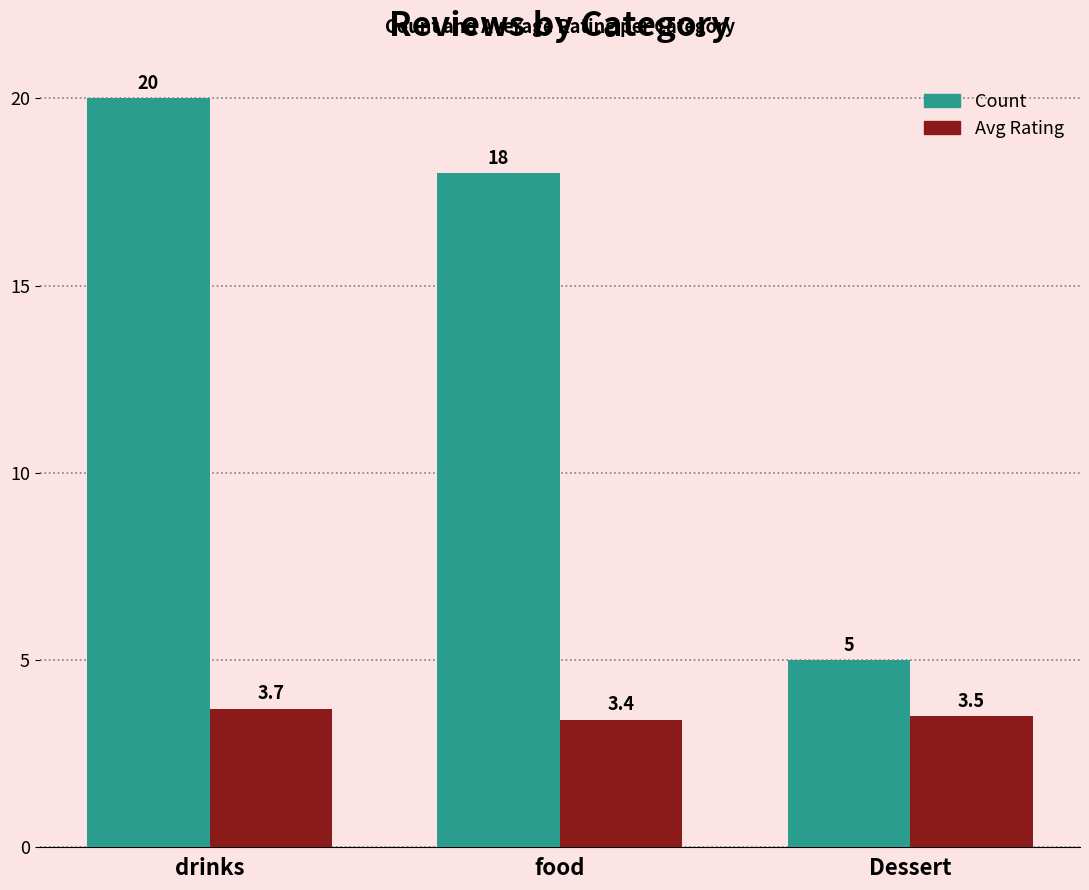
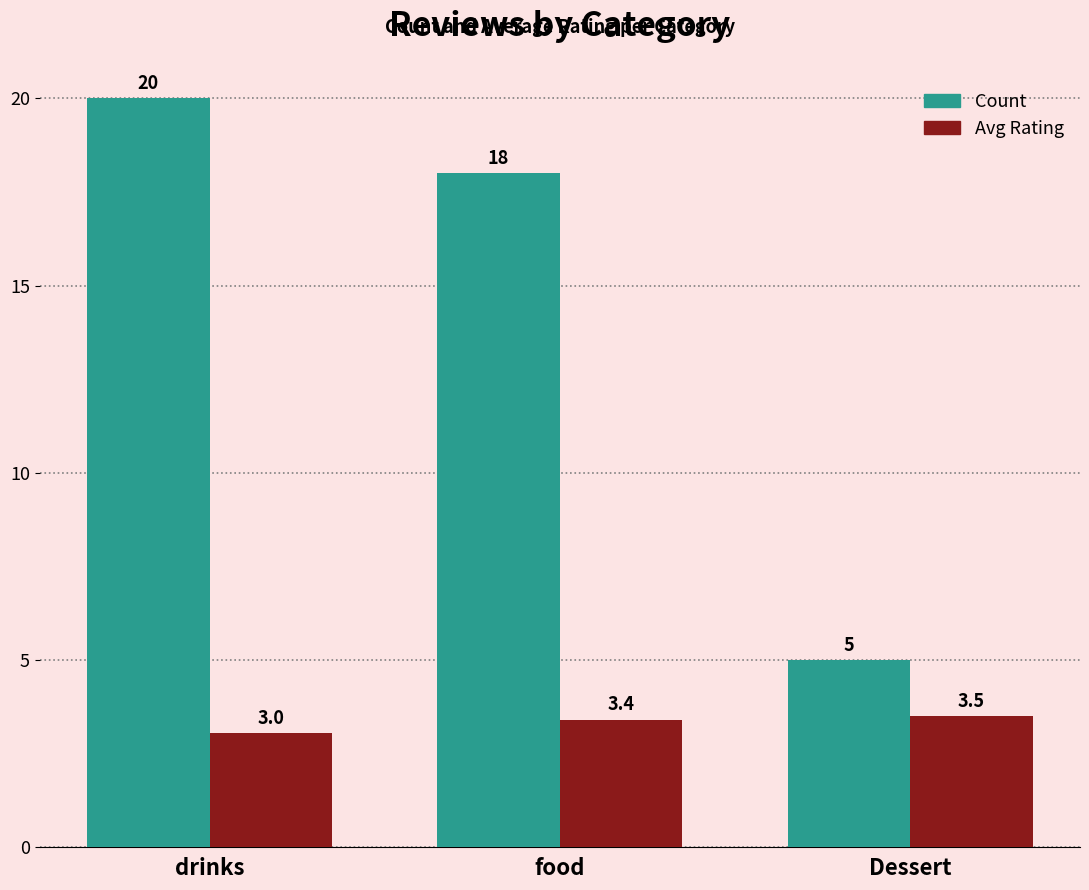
Avg Rating, drinks: 3.7 -> 3.0
